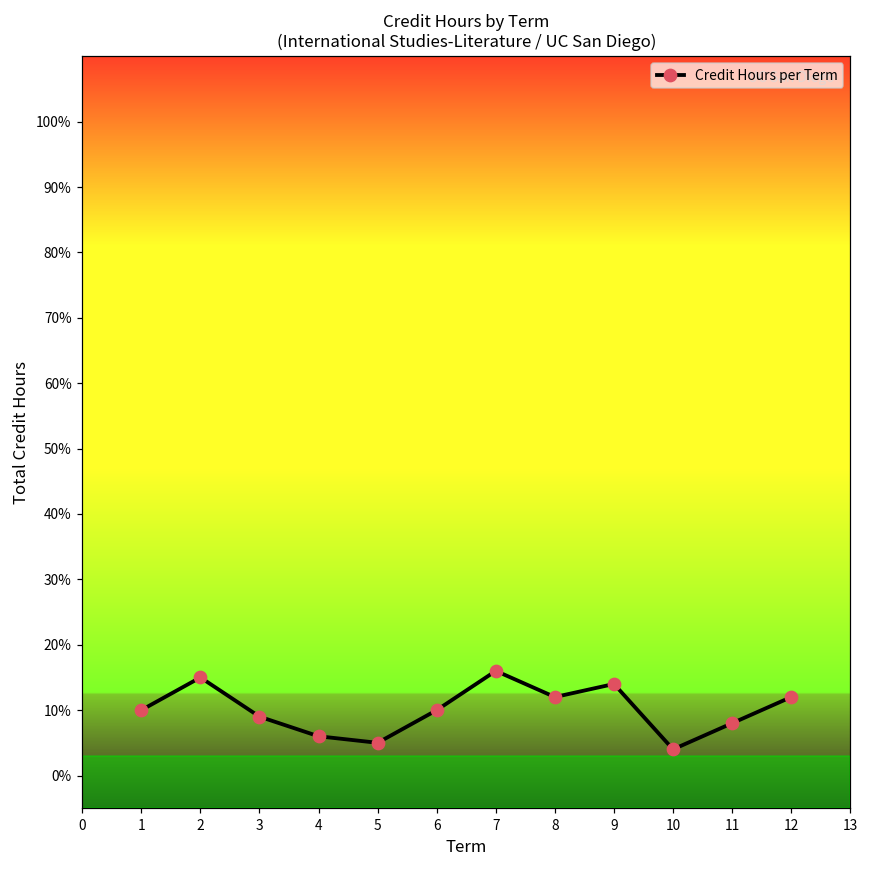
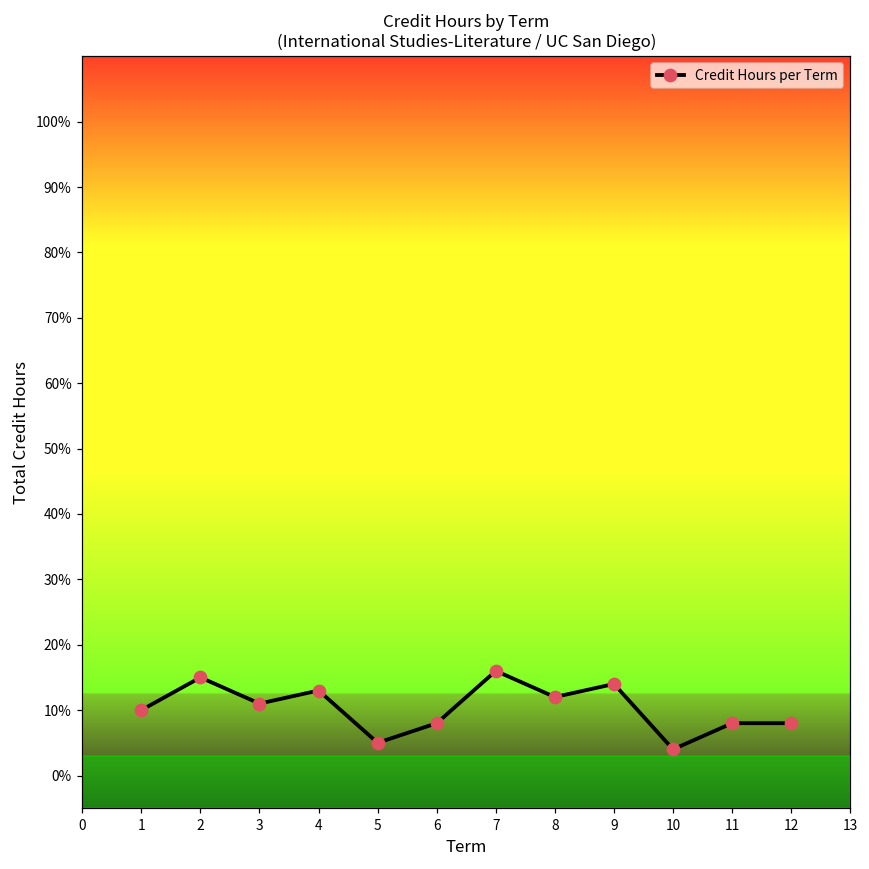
3: 9% -> 11%
4: 6% -> 13%
6: 10% -> 8%
12: 12% -> 8%
